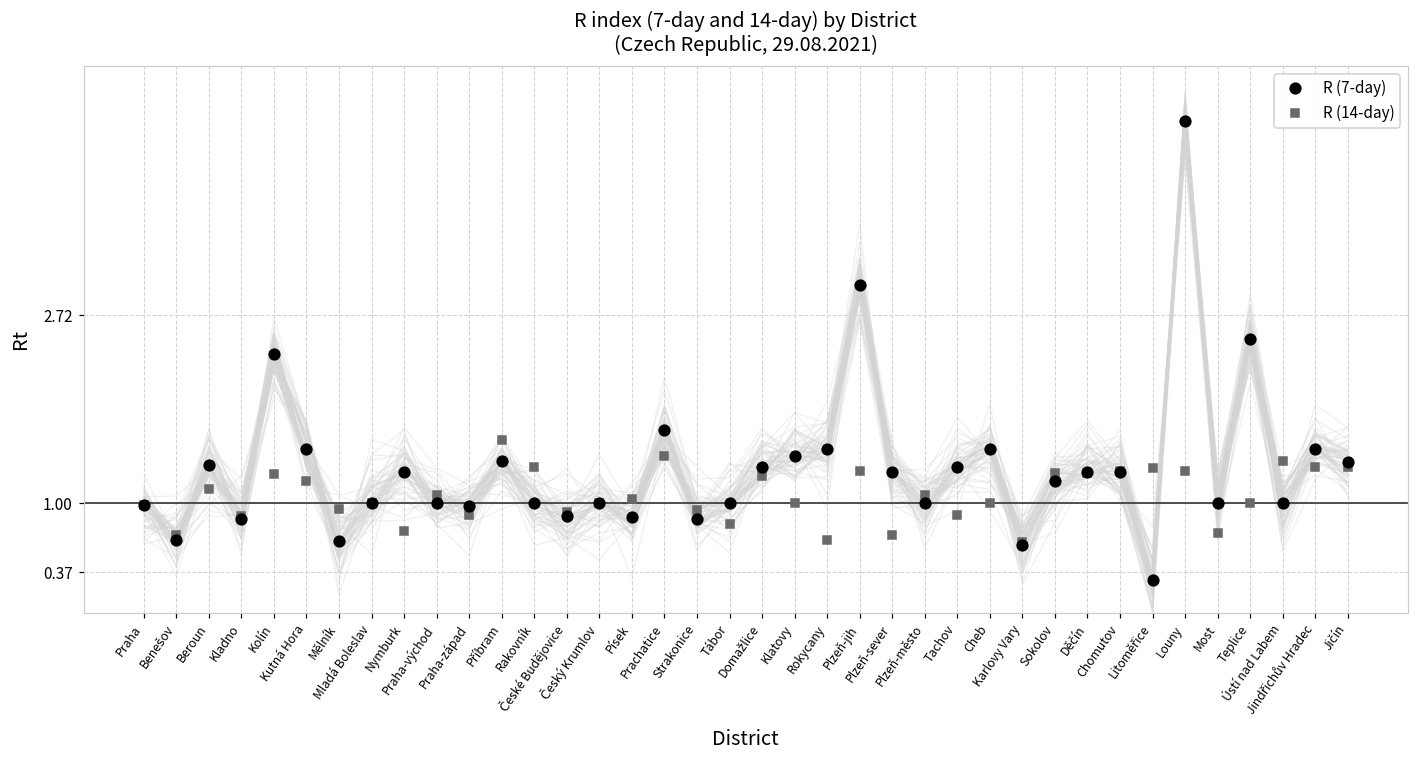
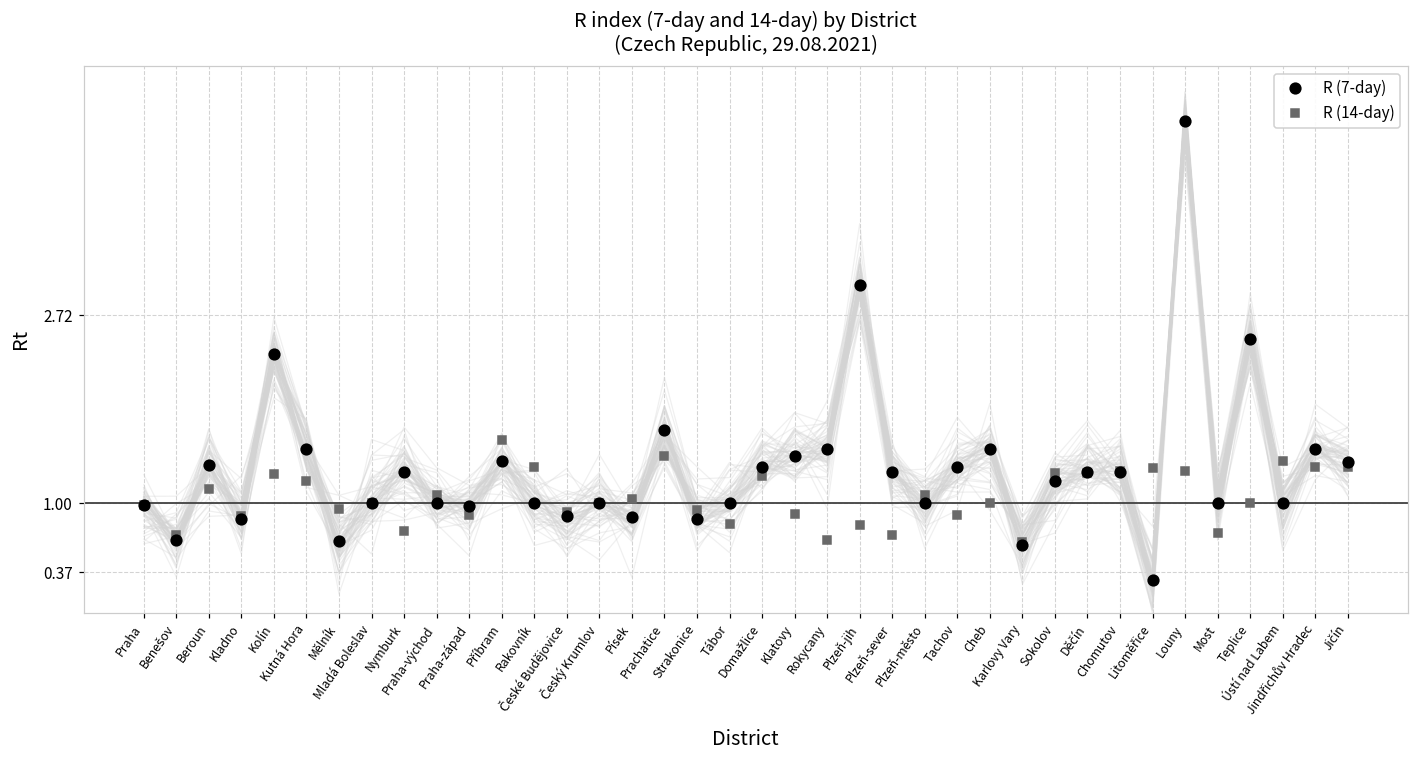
R (14-day), Klatovy: 1.0 -> 0.9
R (14-day), Plzeň-jih: 1.3 -> 0.8
